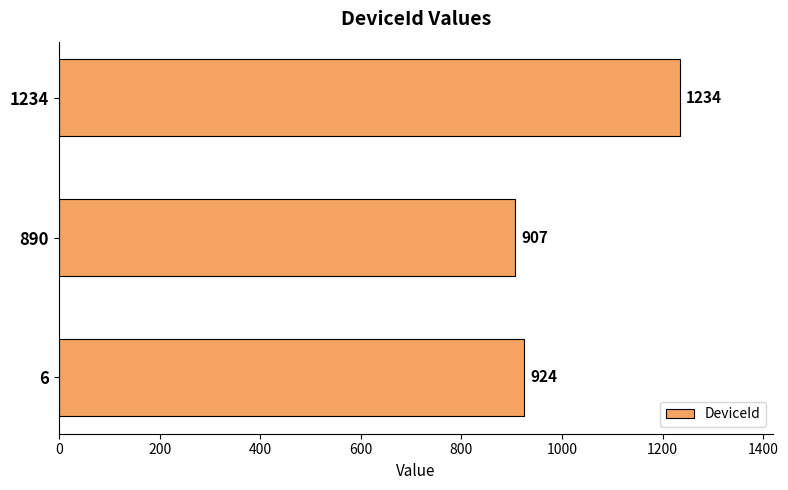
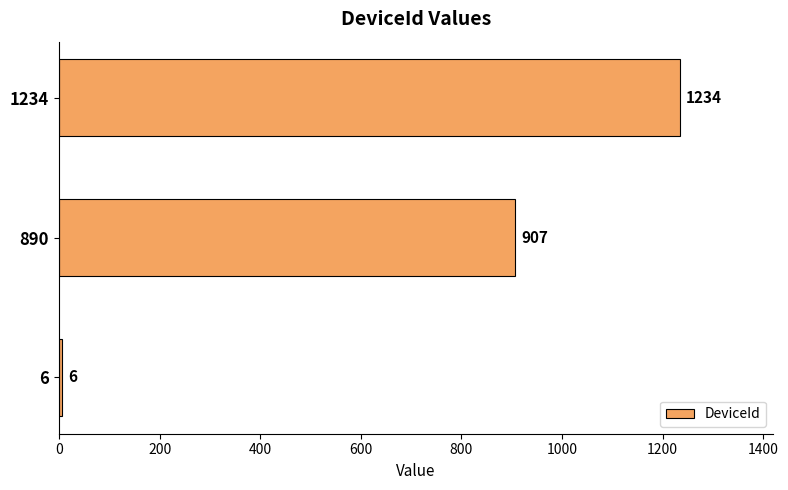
6: 924 -> 6
